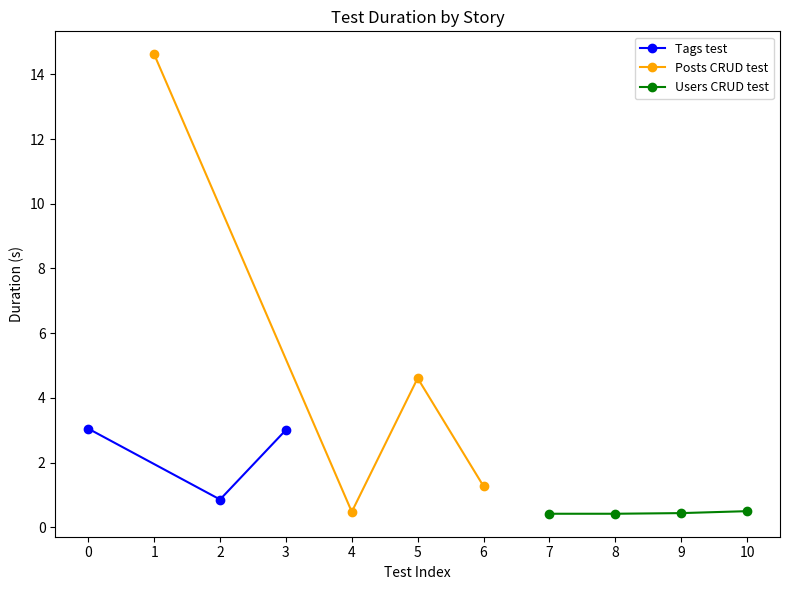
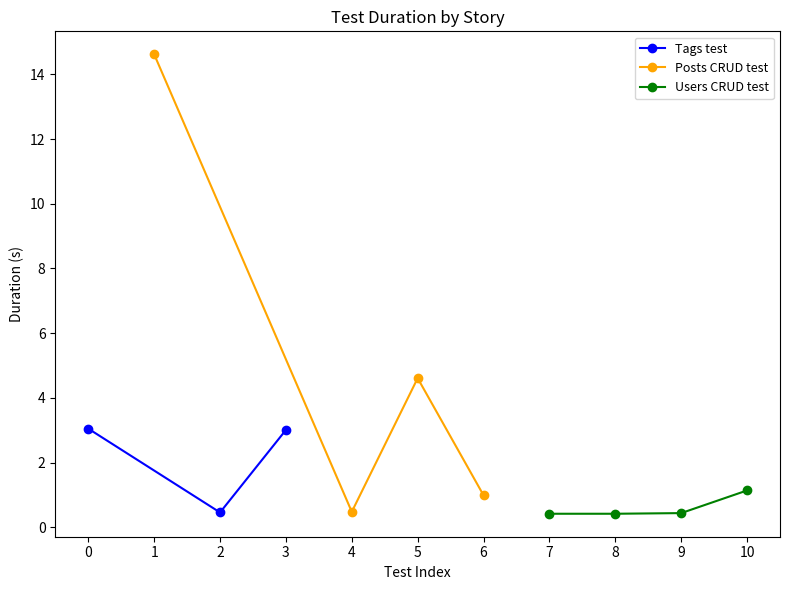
Tags test, 2: 0.9 -> 0.5
Posts CRUD test, 6: 1.3 -> 1.0
Users CRUD test, 10: 0.5 -> 1.1
